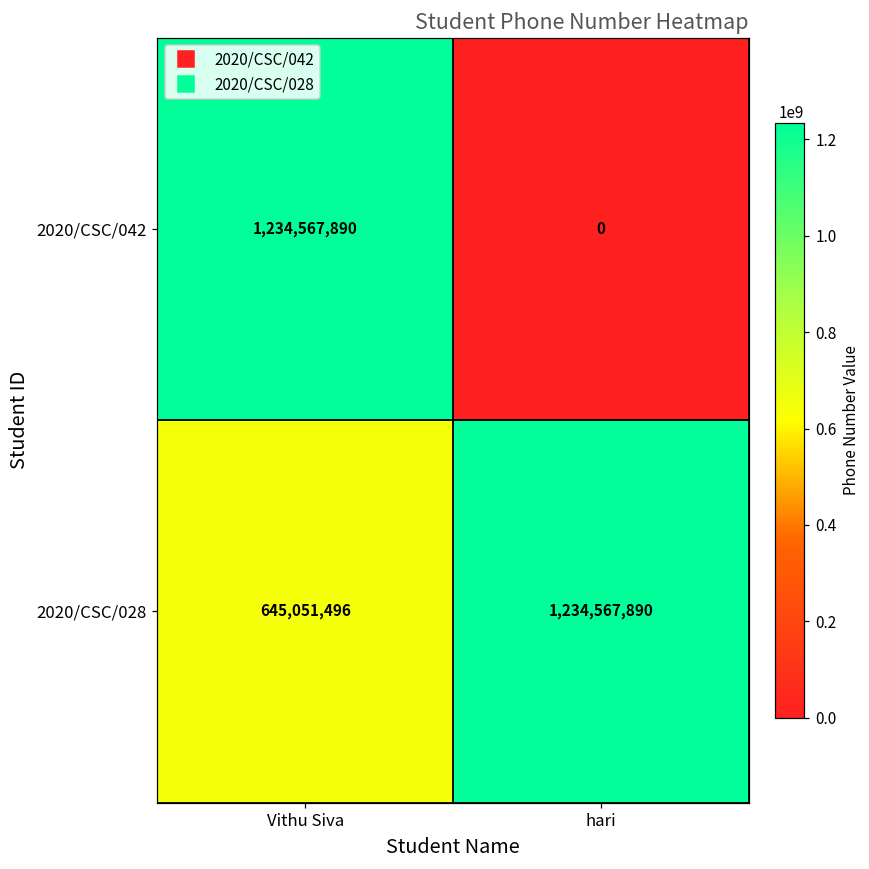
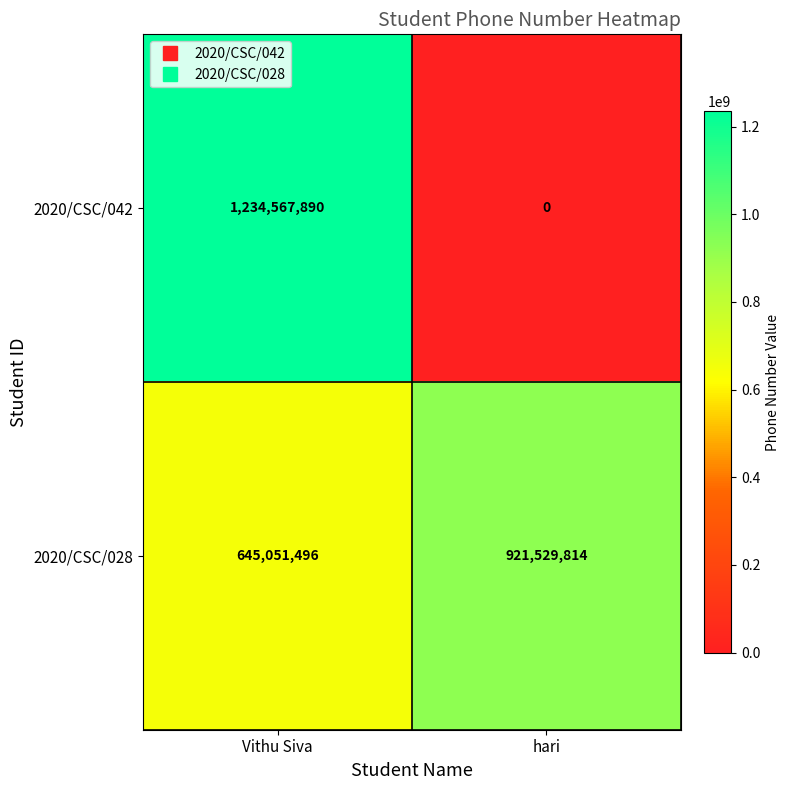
2020/CSC/028, hari: 1,234,567,890 -> 921,529,814
